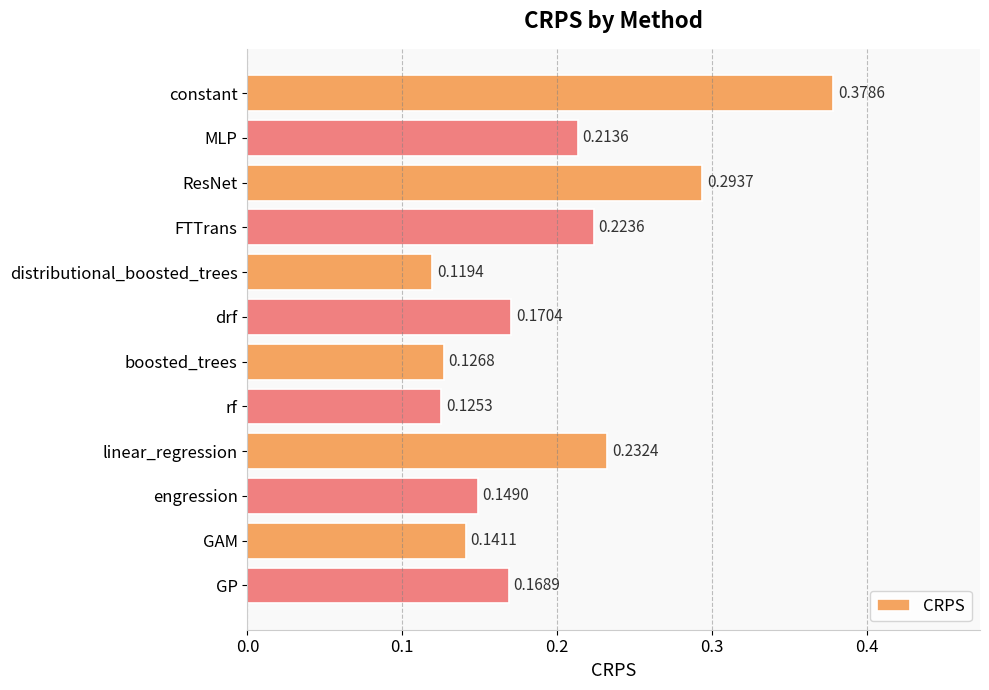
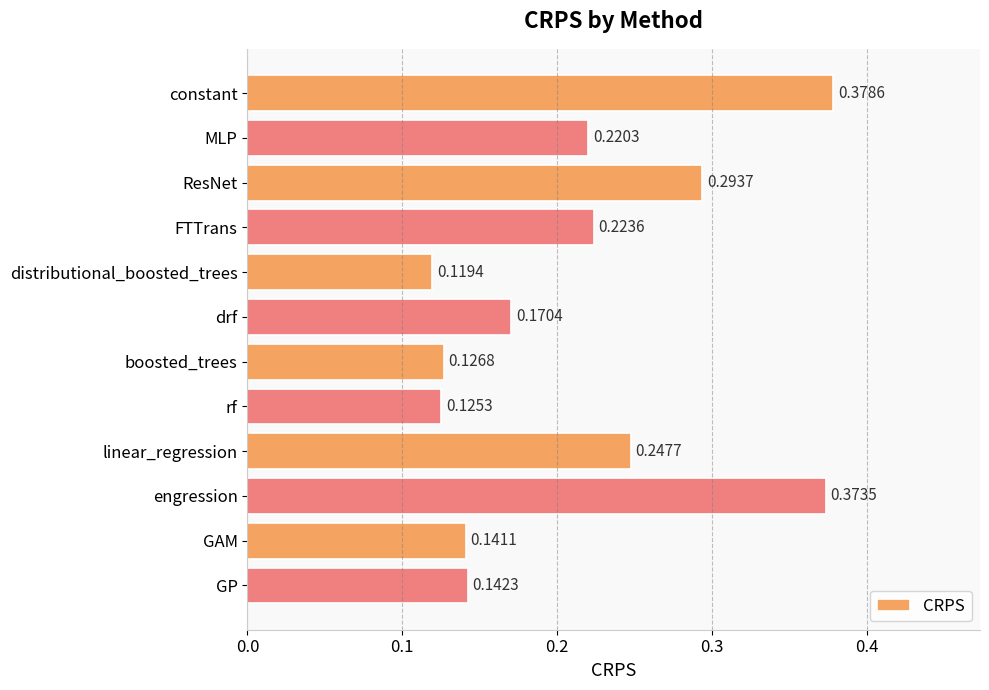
MLP: 0.2136 -> 0.2203
linear_regression: 0.2324 -> 0.2477
engression: 0.1490 -> 0.3735
GP: 0.1689 -> 0.1423
